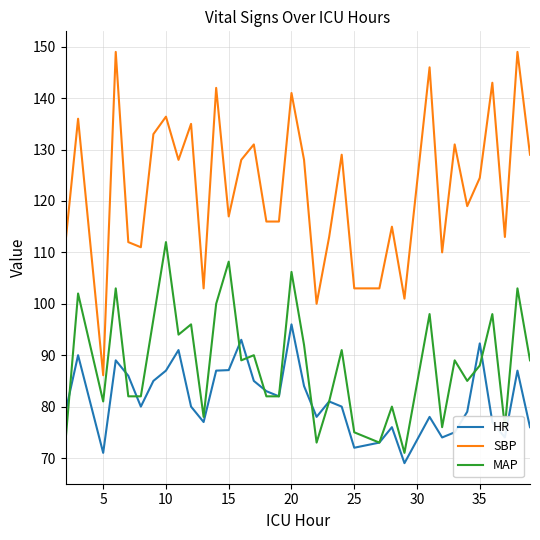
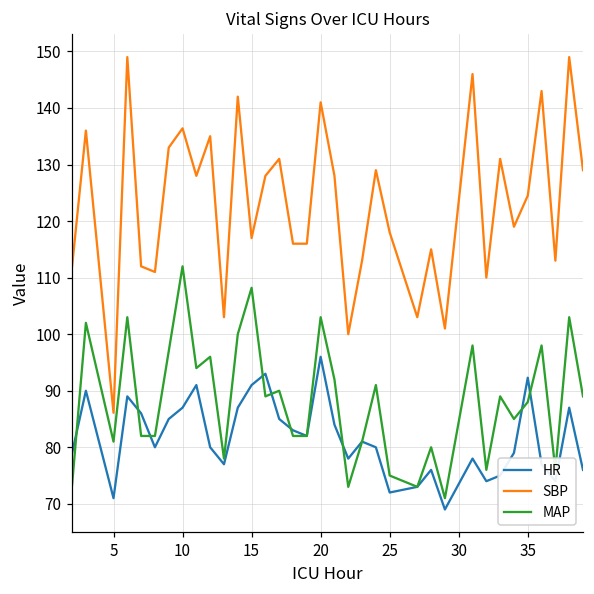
HR, 15: 87 -> 91
MAP, 20: 106 -> 103
SBP, 25: 103 -> 118
